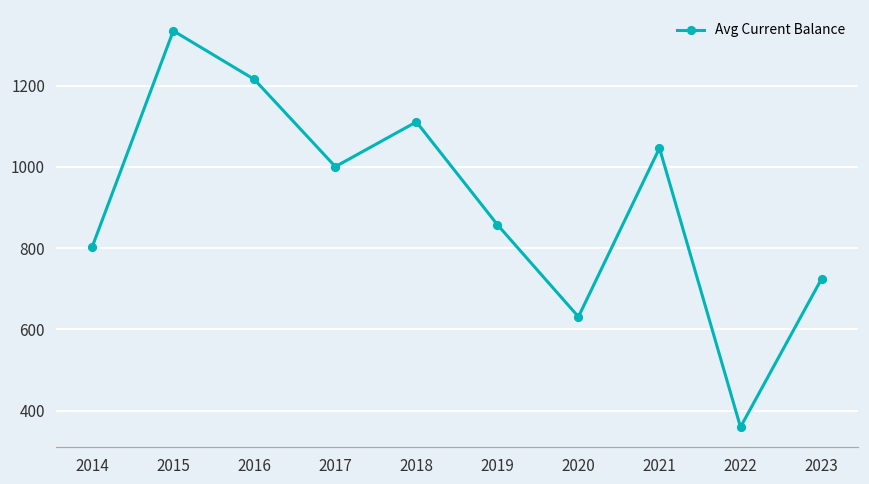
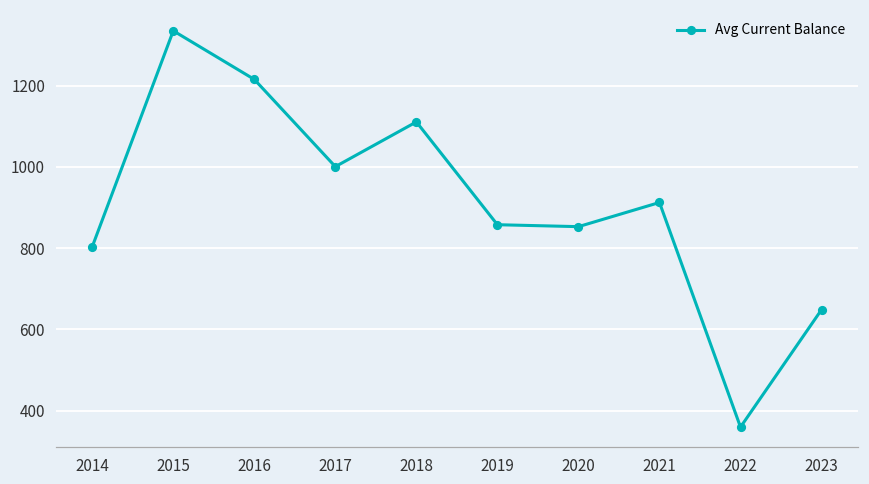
2020: 630 -> 850
2021: 1050 -> 910
2023: 720 -> 650
